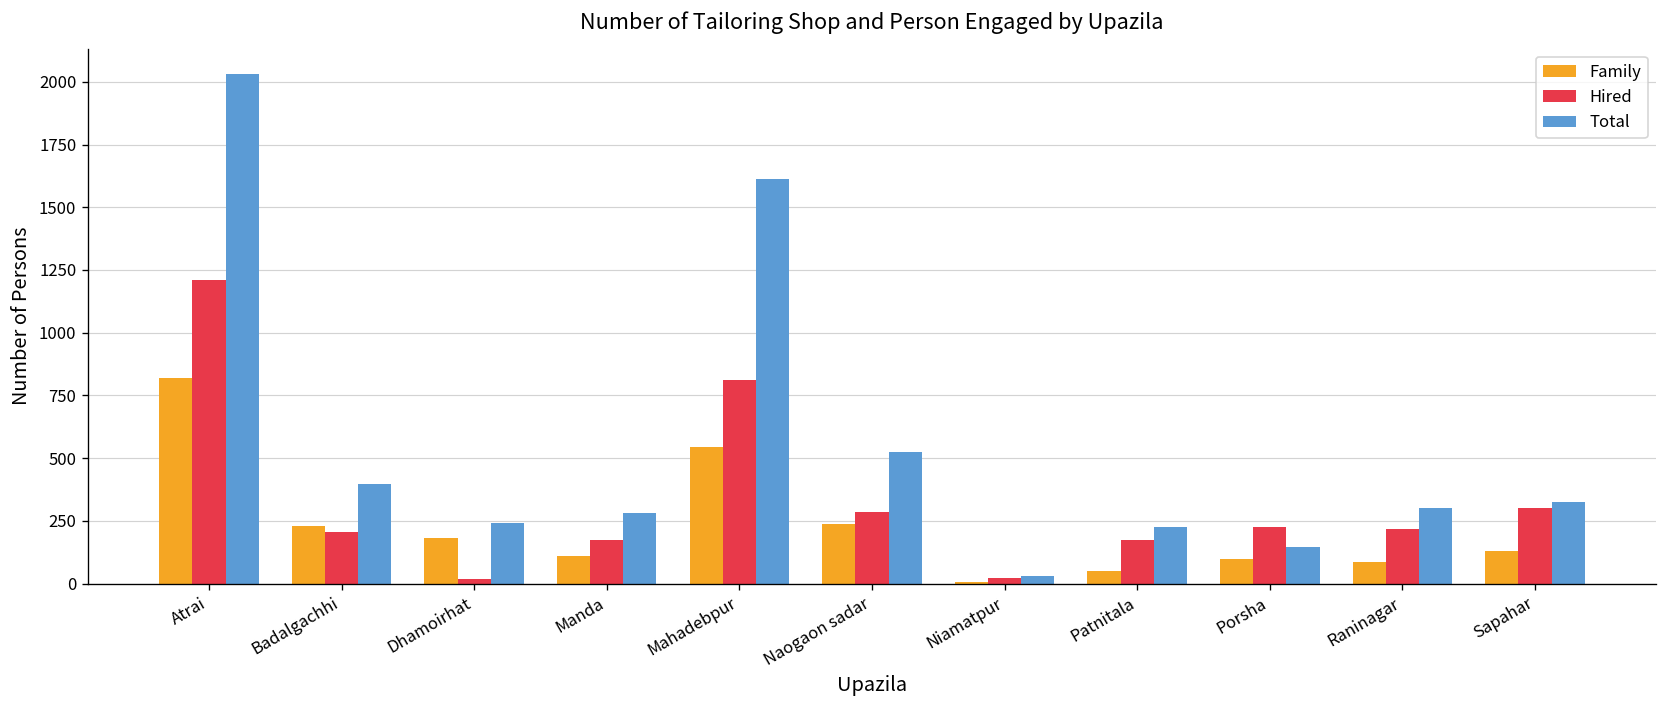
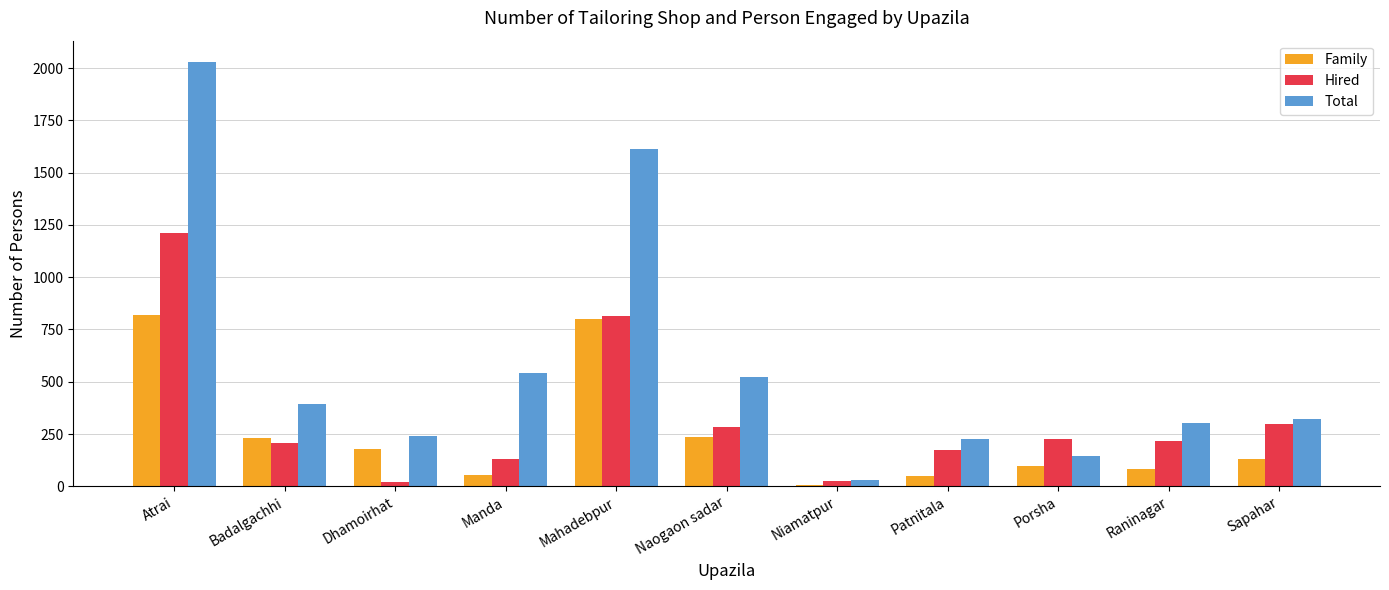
Family, Manda: 110 -> 50
Hired, Manda: 170 -> 130
Total, Manda: 280 -> 540
Family, Mahadebpur: 550 -> 800
